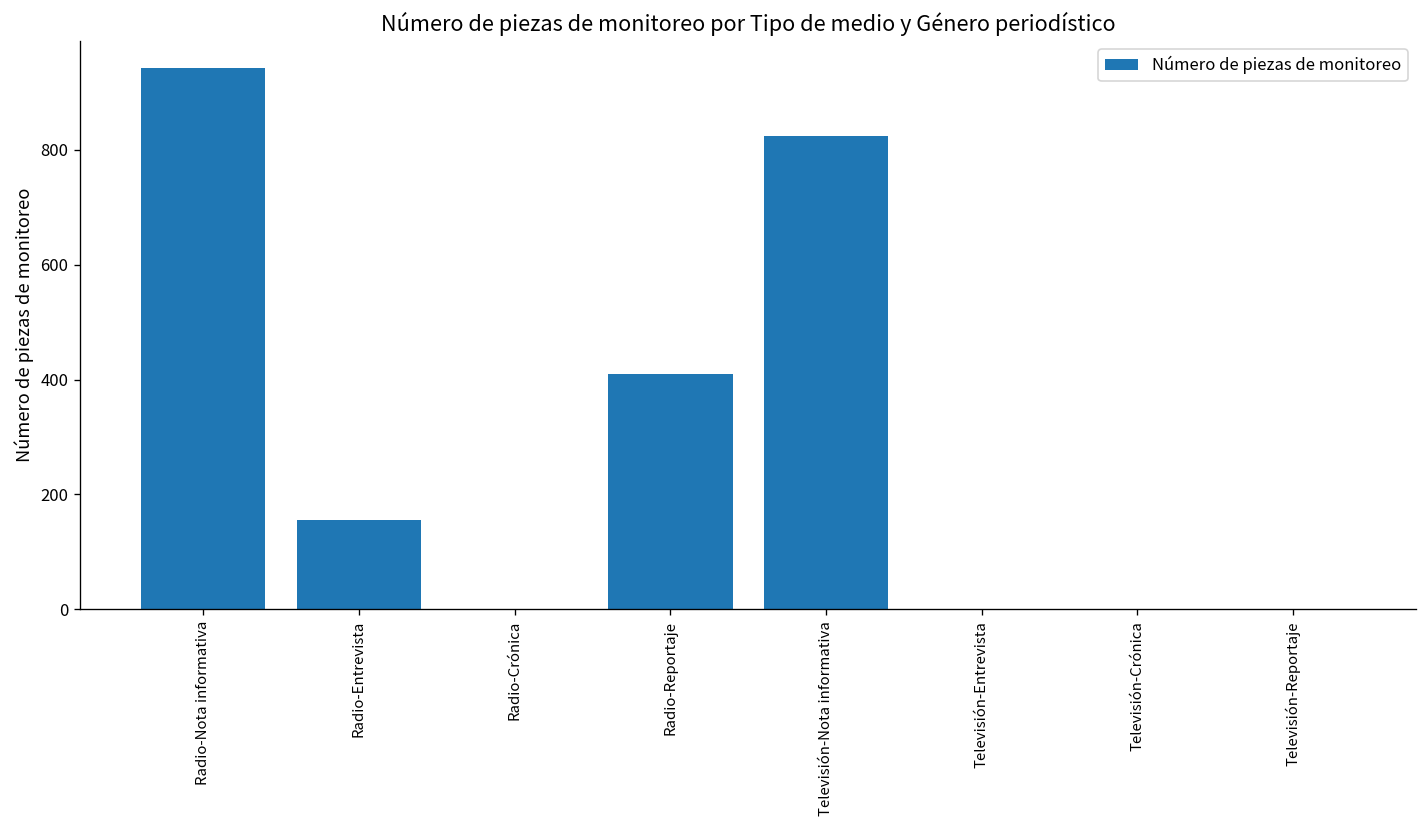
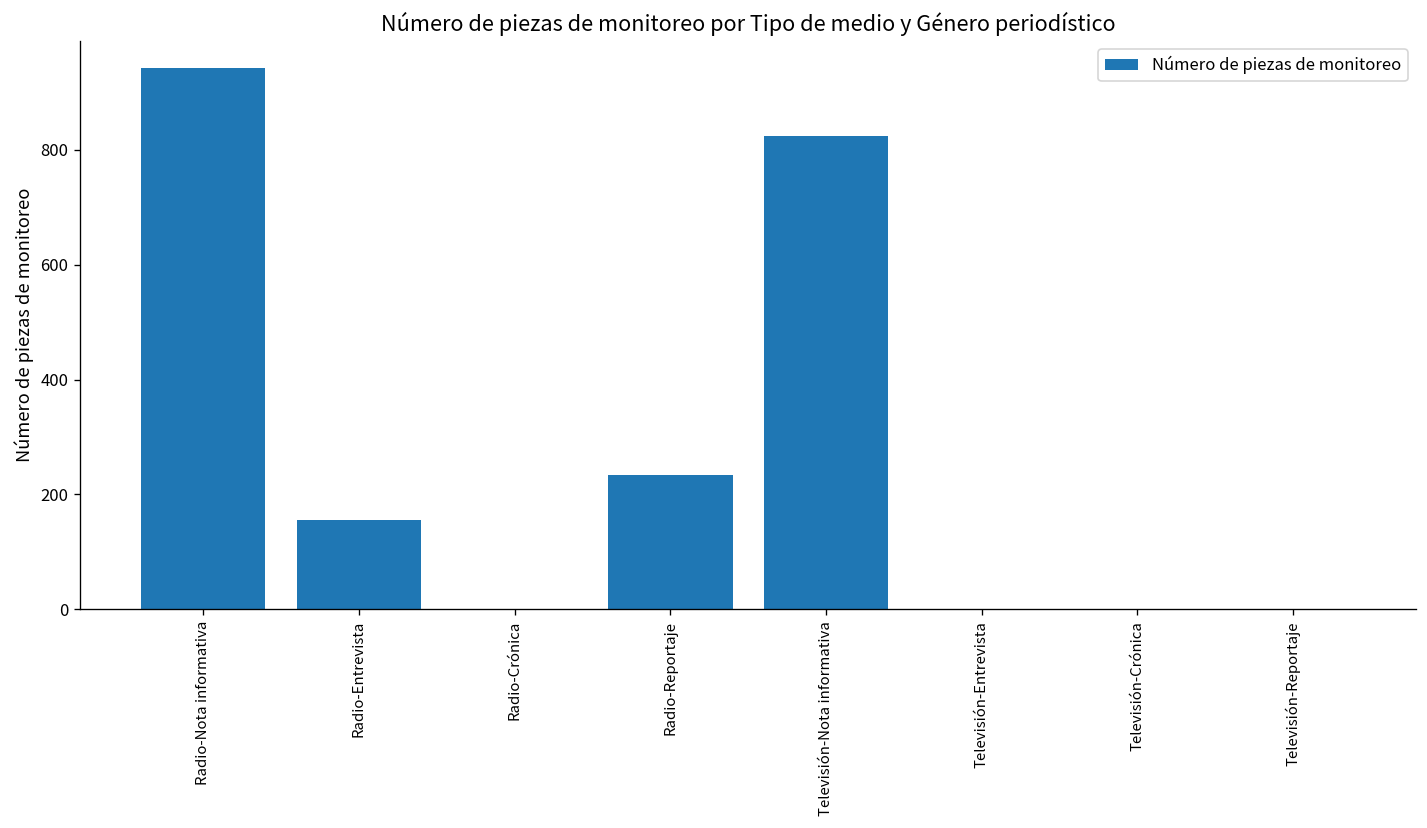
Radio-Reportaje: 410 -> 230
